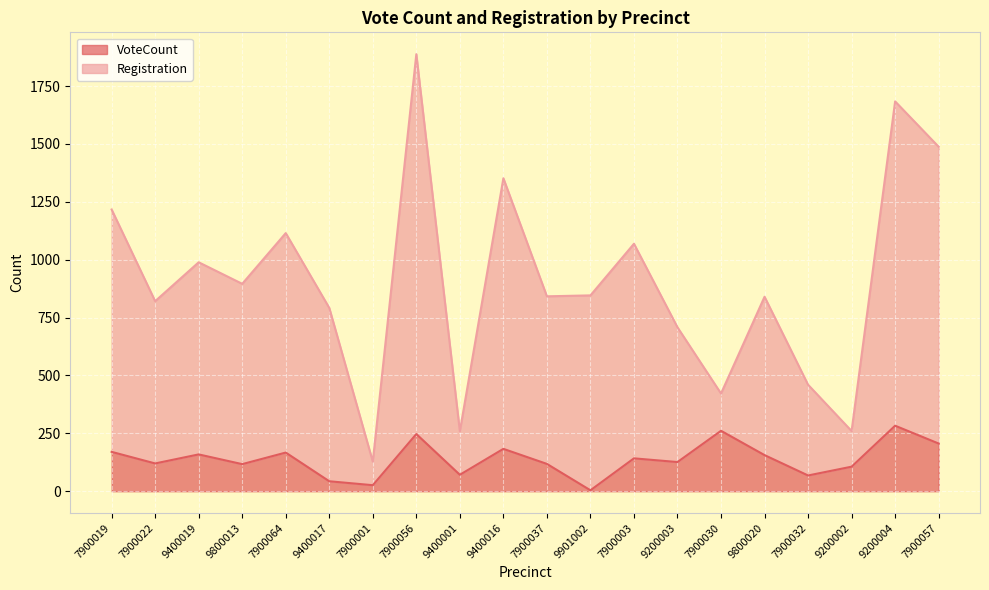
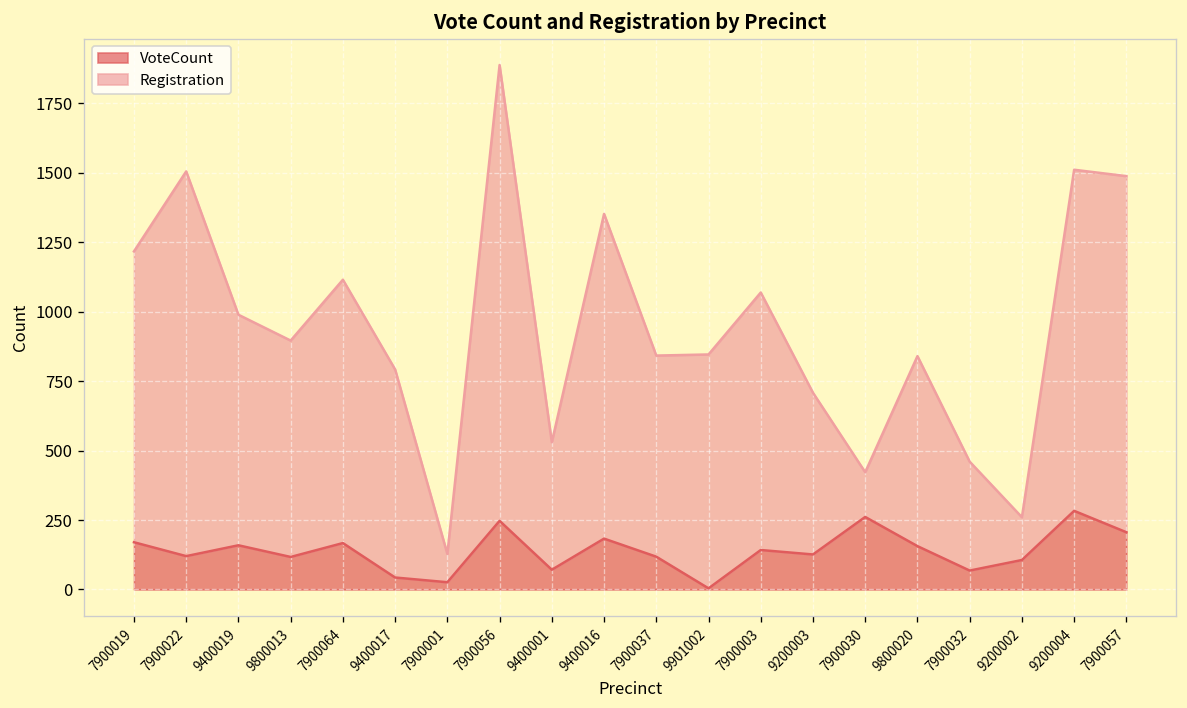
Registration, 7900022: 700 -> 1390
Registration, 9400001: 190 -> 460
Registration, 9200004: 1400 -> 1230
